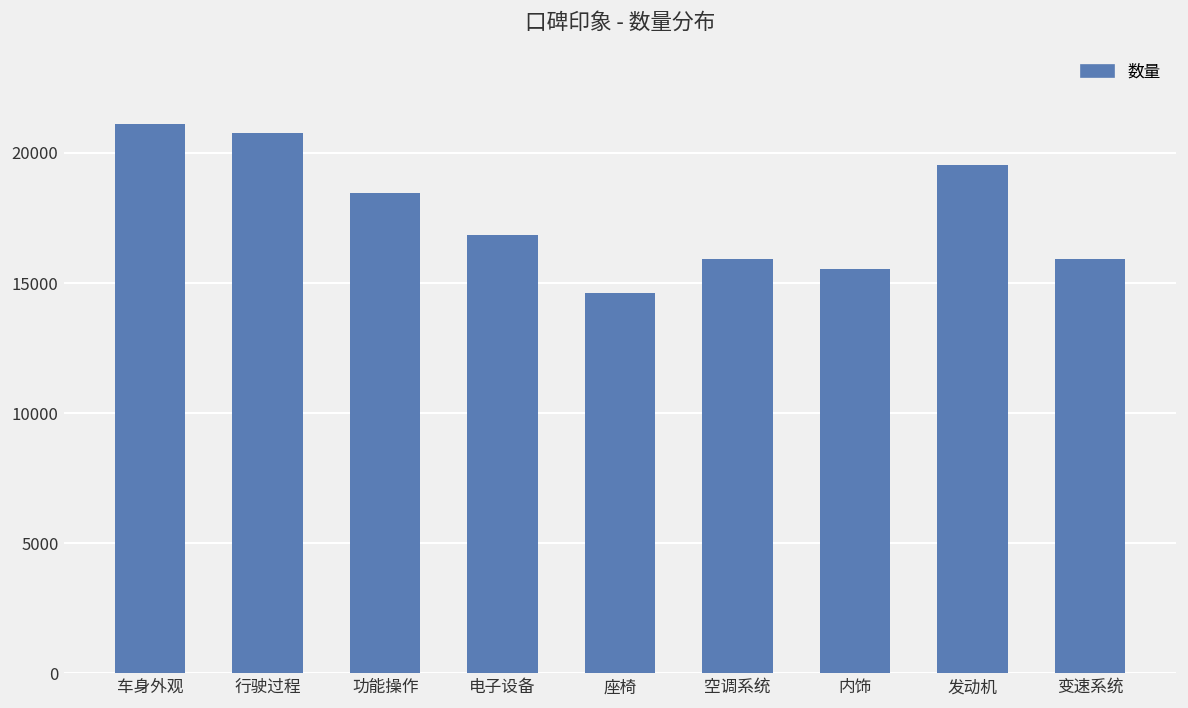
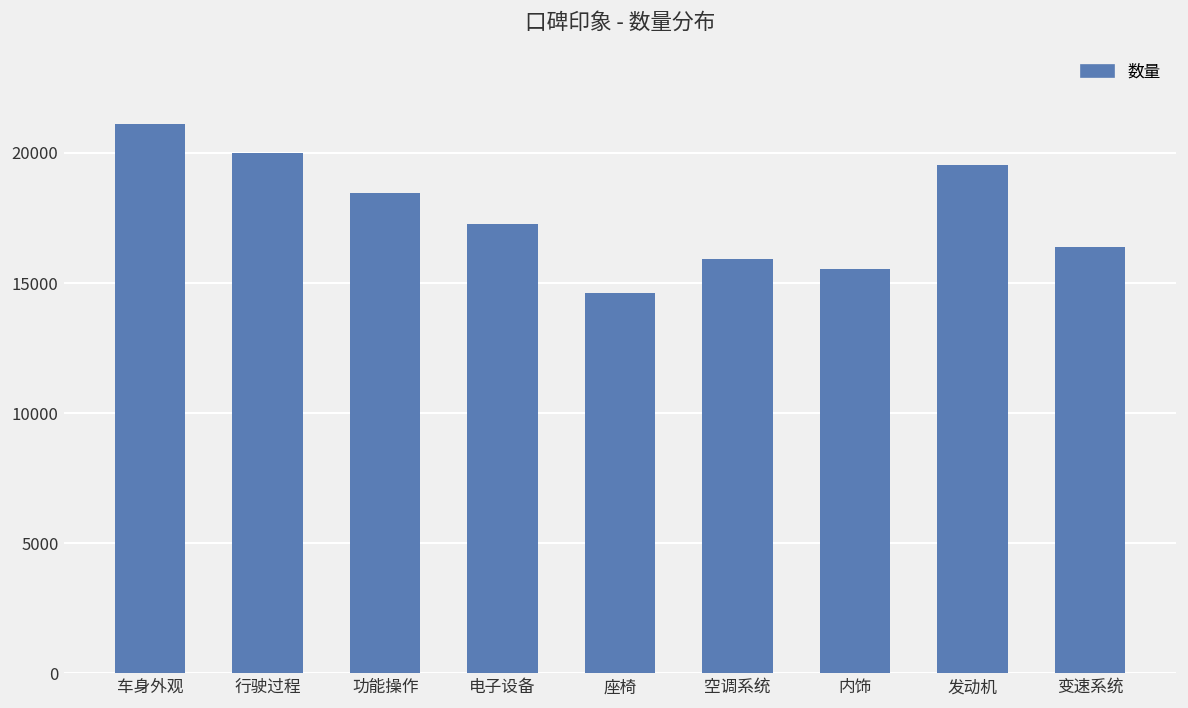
行驶过程: 20800 -> 20000
电子设备: 16900 -> 17300
变速系统: 15900 -> 16400
